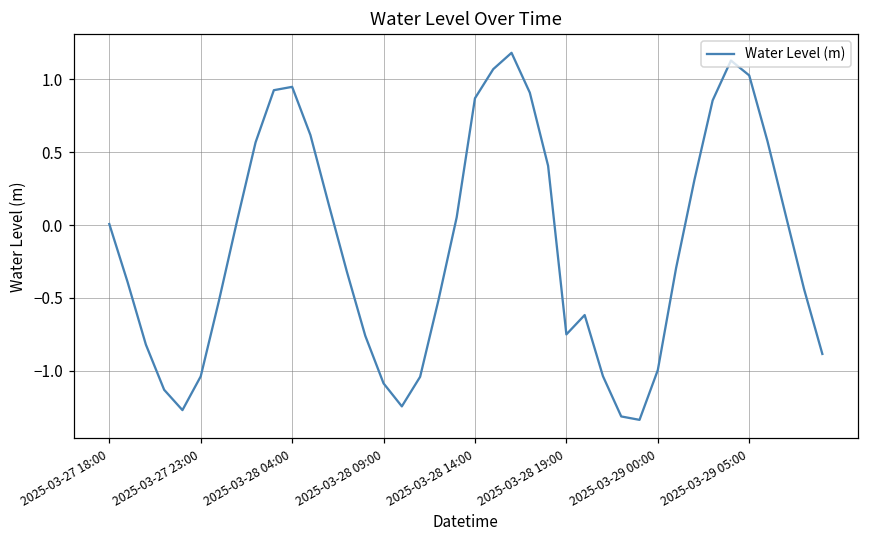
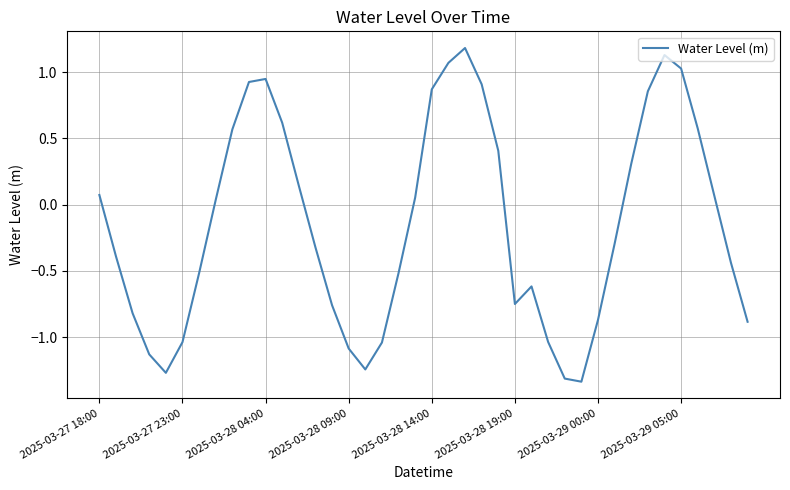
2025-03-27 18:00: 0.01 -> 0.07
2025-03-29 00:00: -1.00 -> -0.87
